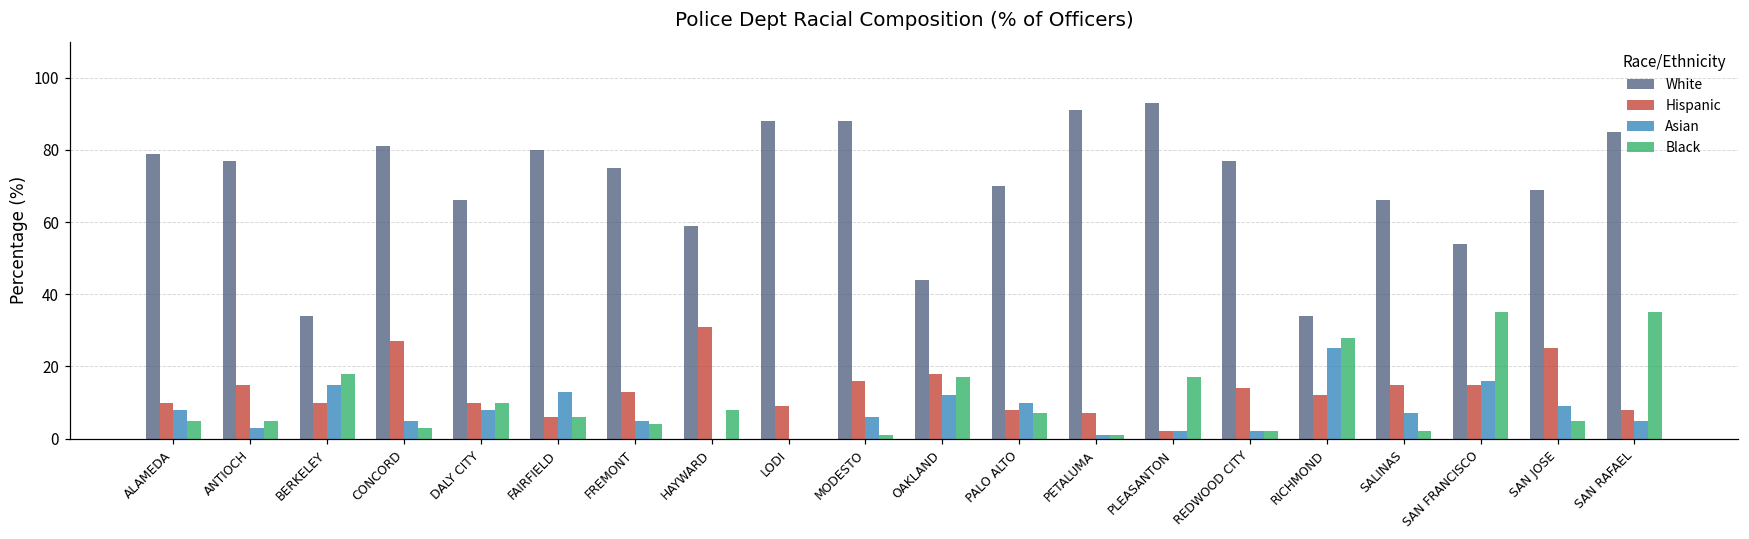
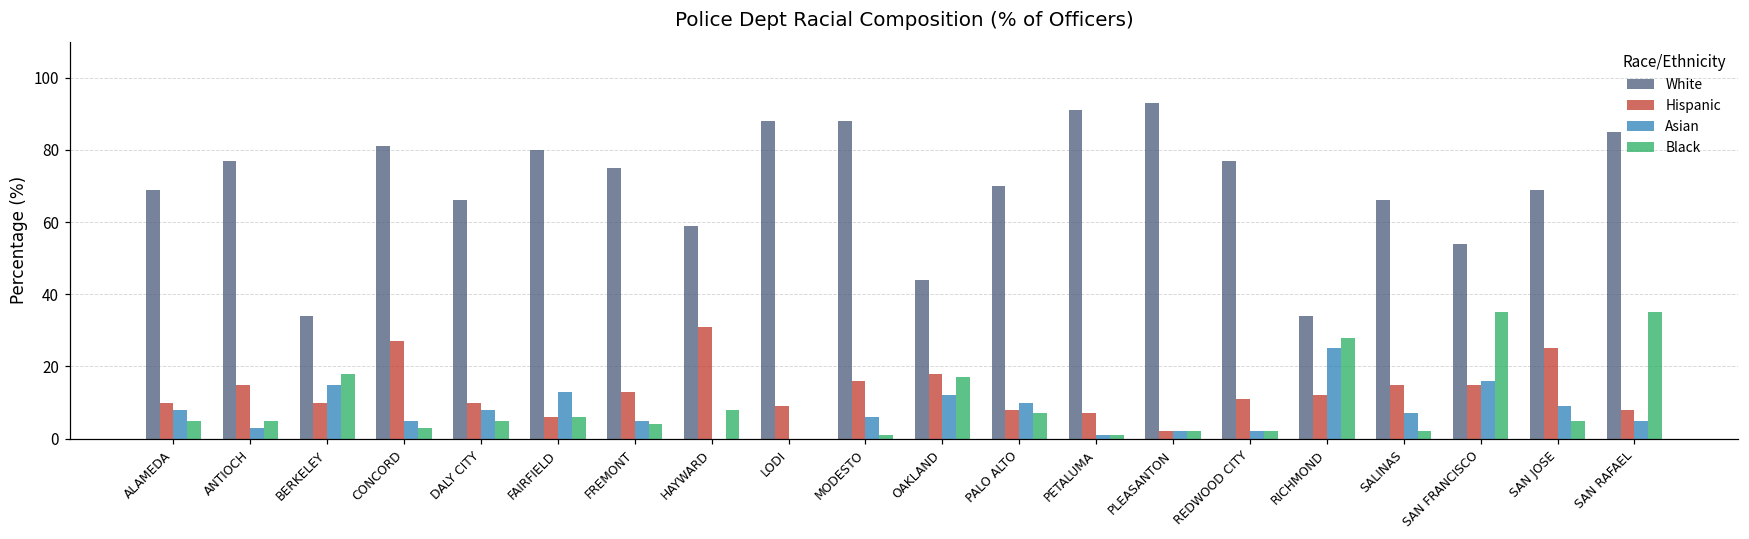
White, ALAMEDA: 79 -> 69
Black, DALY CITY: 10 -> 5
Black, PLEASANTON: 17 -> 2
Hispanic, REDWOOD CITY: 14 -> 11
